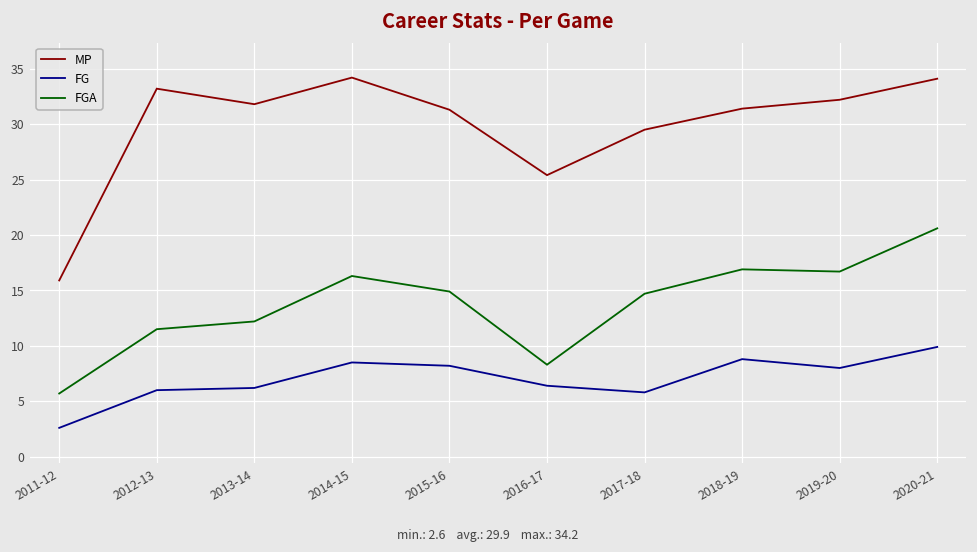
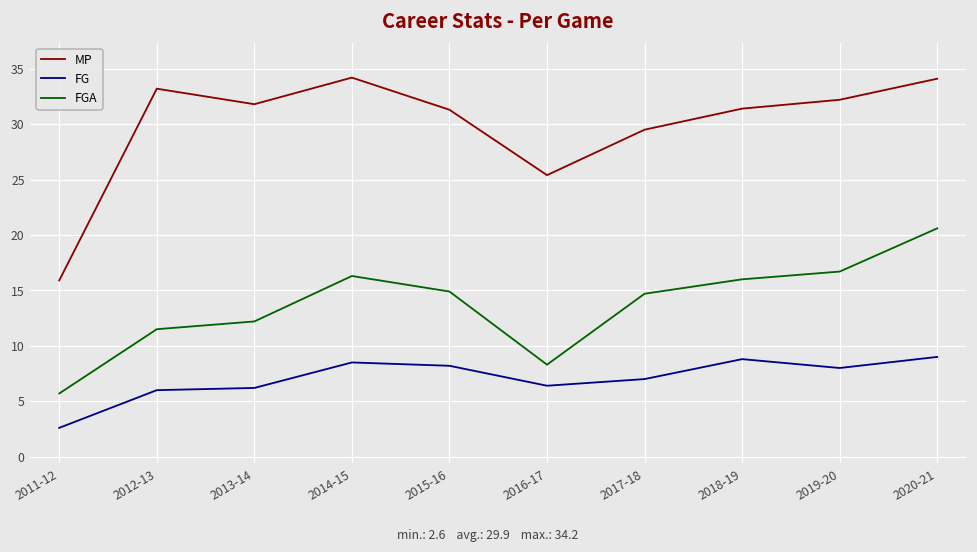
FG, 2017-18: 5.8 -> 7.0
FGA, 2018-19: 16.9 -> 16.0
FG, 2020-21: 9.9 -> 9.0
